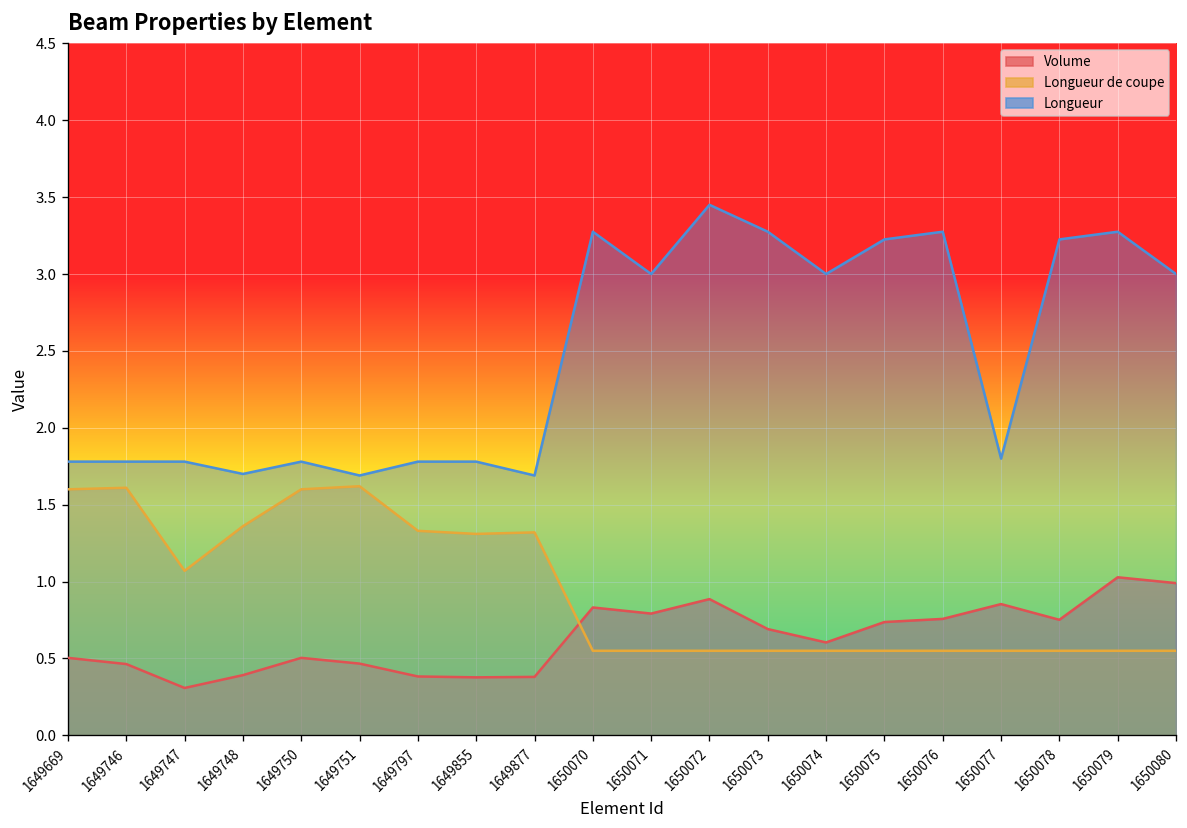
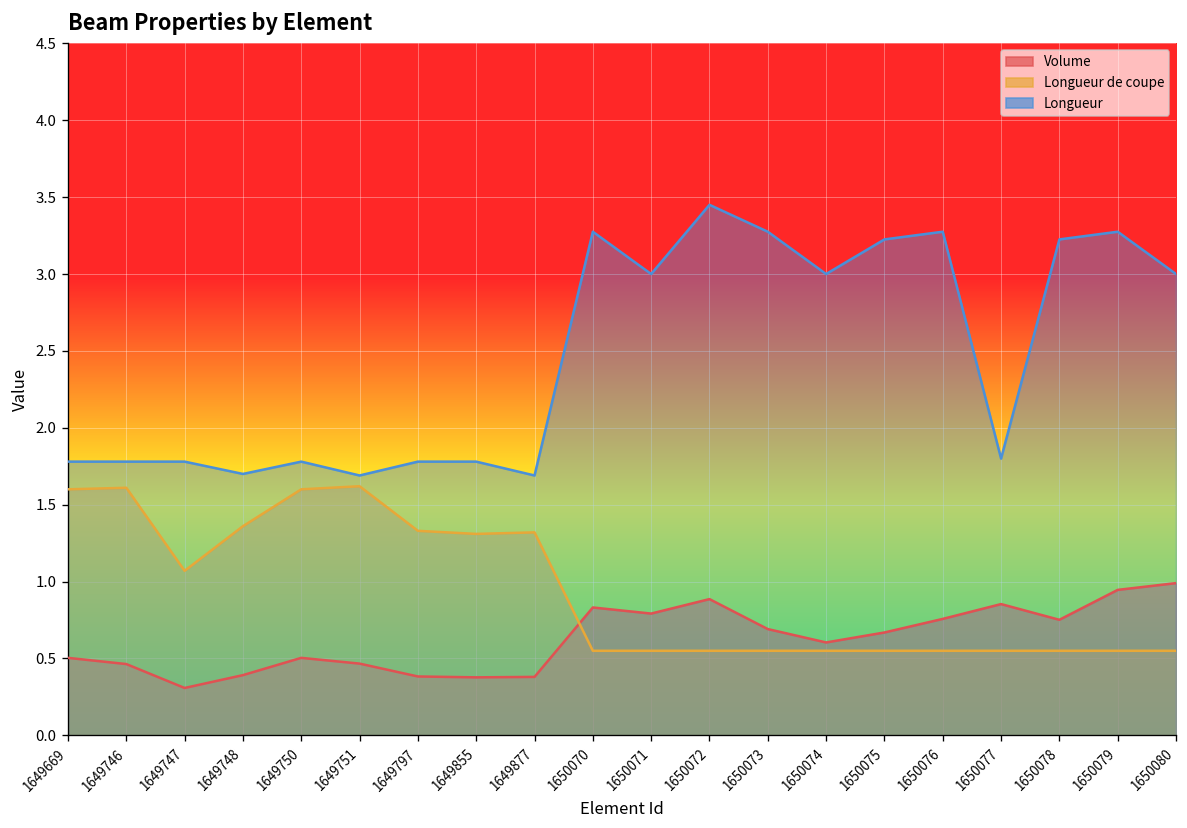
Volume, 1650075: 0.74 -> 0.67
Volume, 1650079: 1.03 -> 0.95
